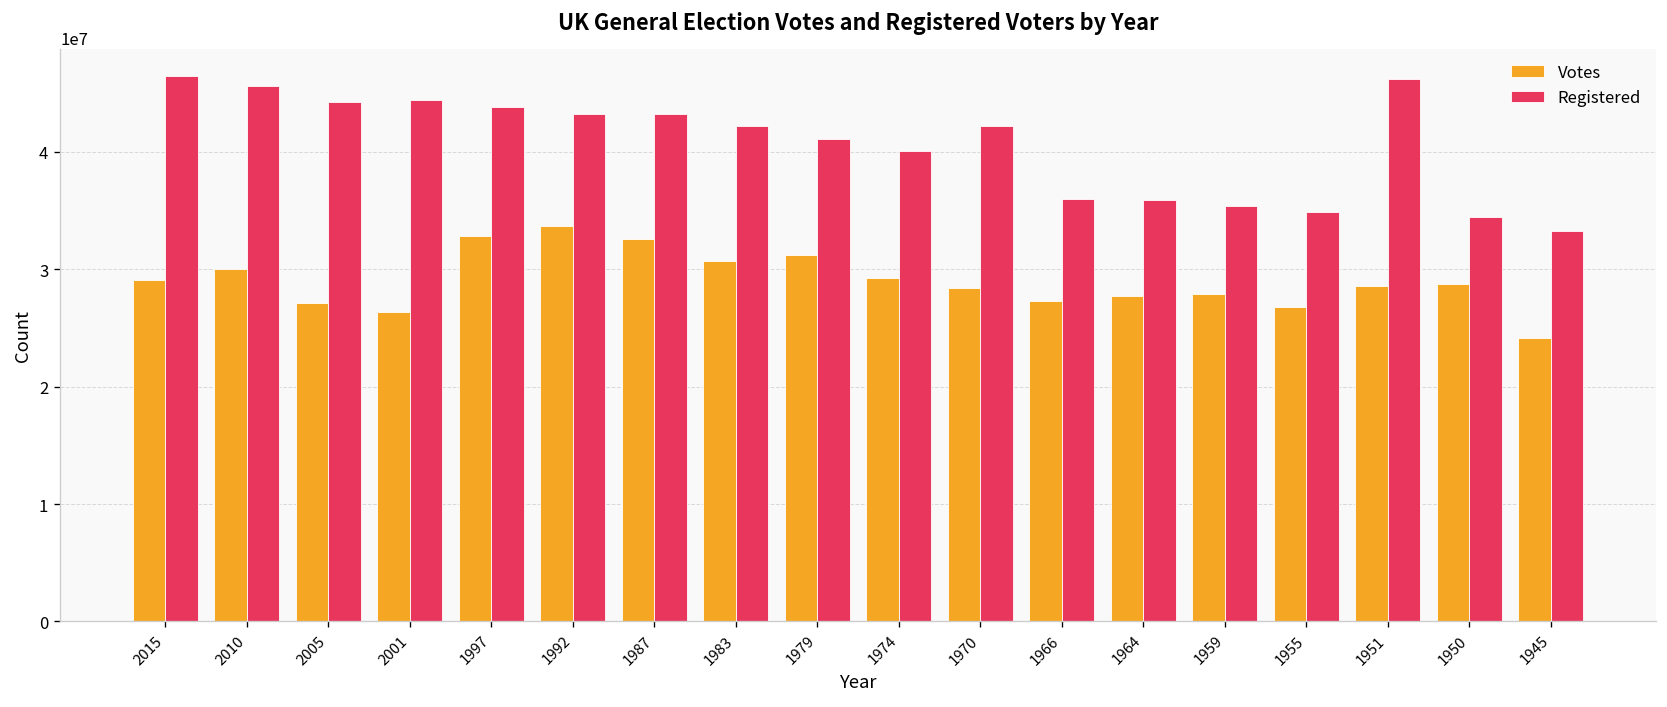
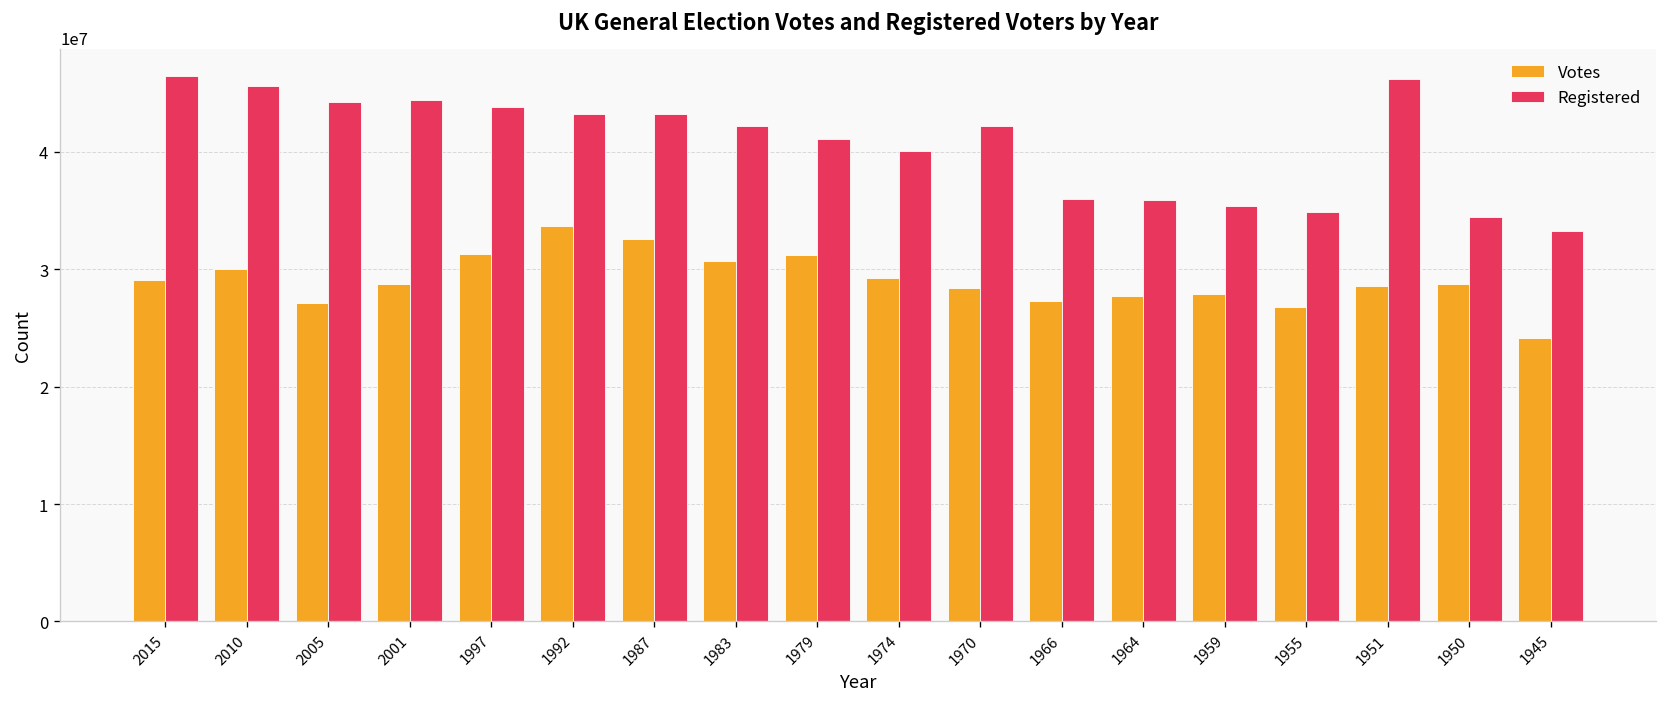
Votes, 2001: 26000000 -> 29000000
Votes, 1997: 33000000 -> 31000000
